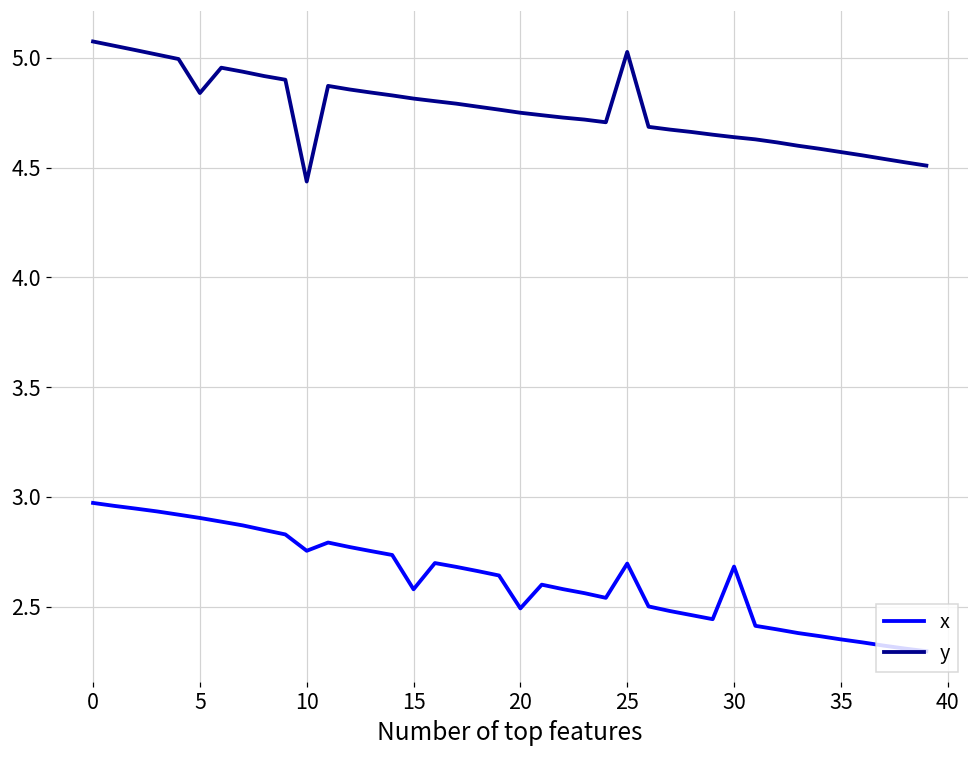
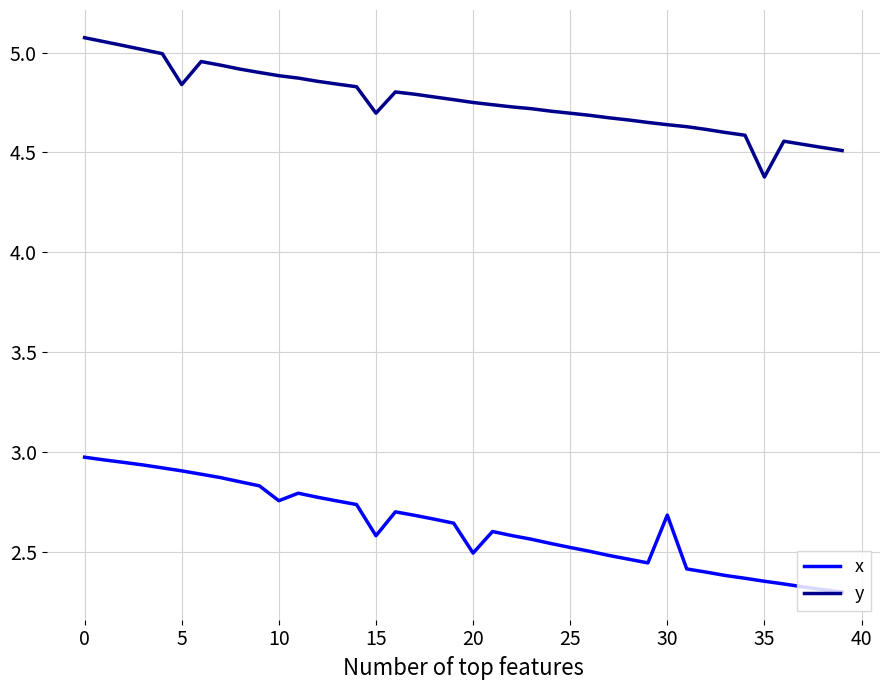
y, 10: 4.44 -> 4.88
y, 15: 4.81 -> 4.70
x, 25: 2.70 -> 2.52
y, 25: 5.03 -> 4.70
y, 35: 4.57 -> 4.38
